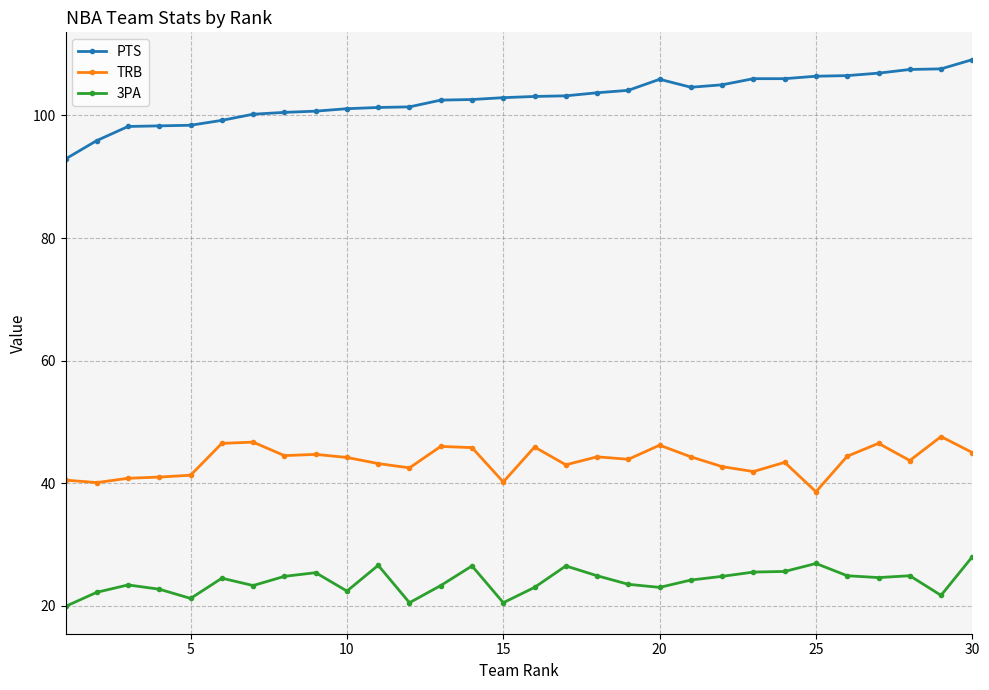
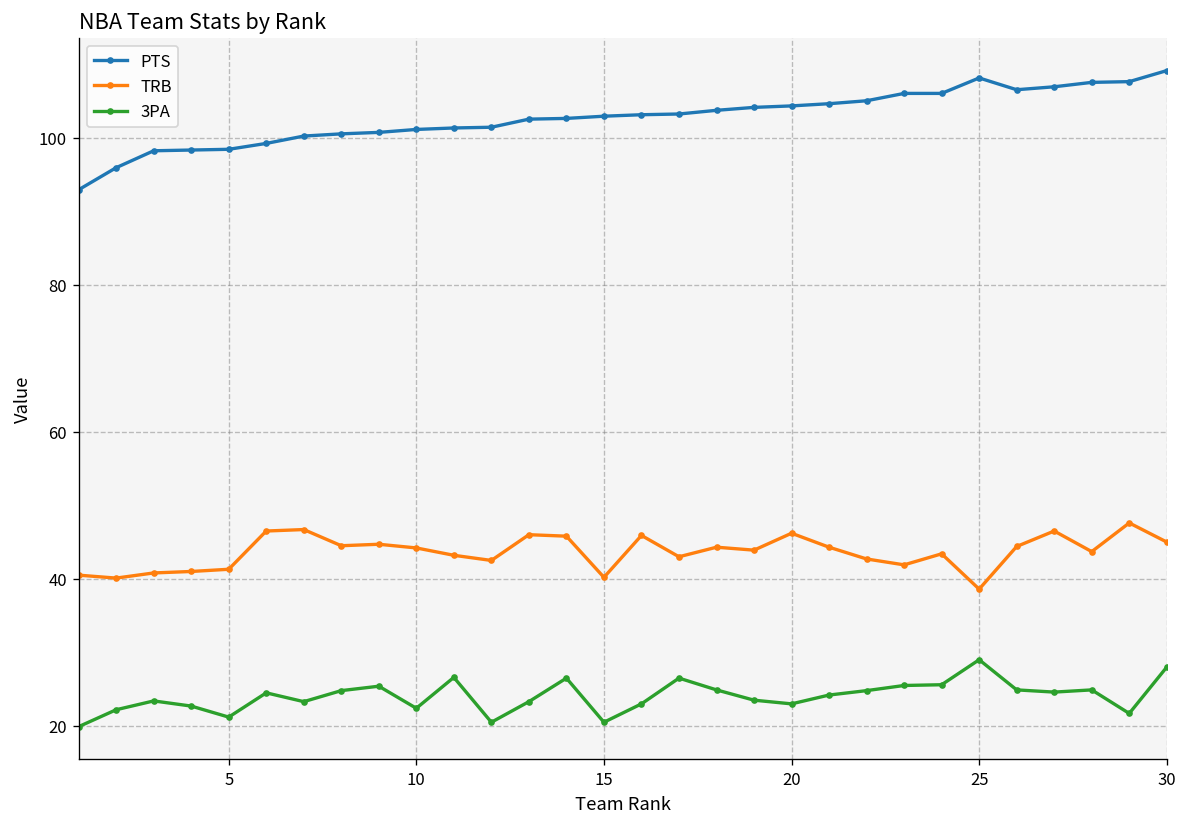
PTS, 20: 106 -> 104
PTS, 25: 106 -> 108
3PA, 25: 27 -> 29
